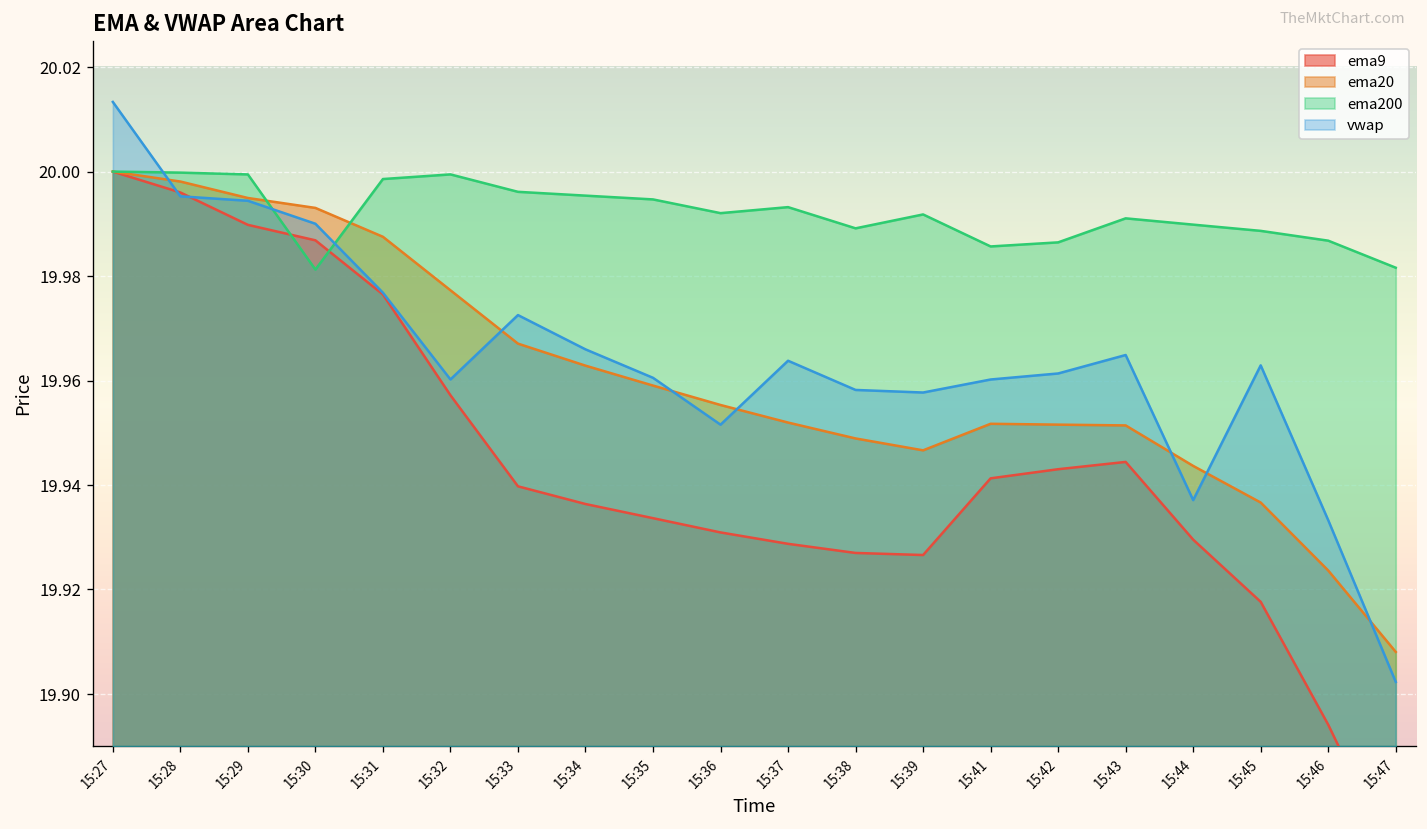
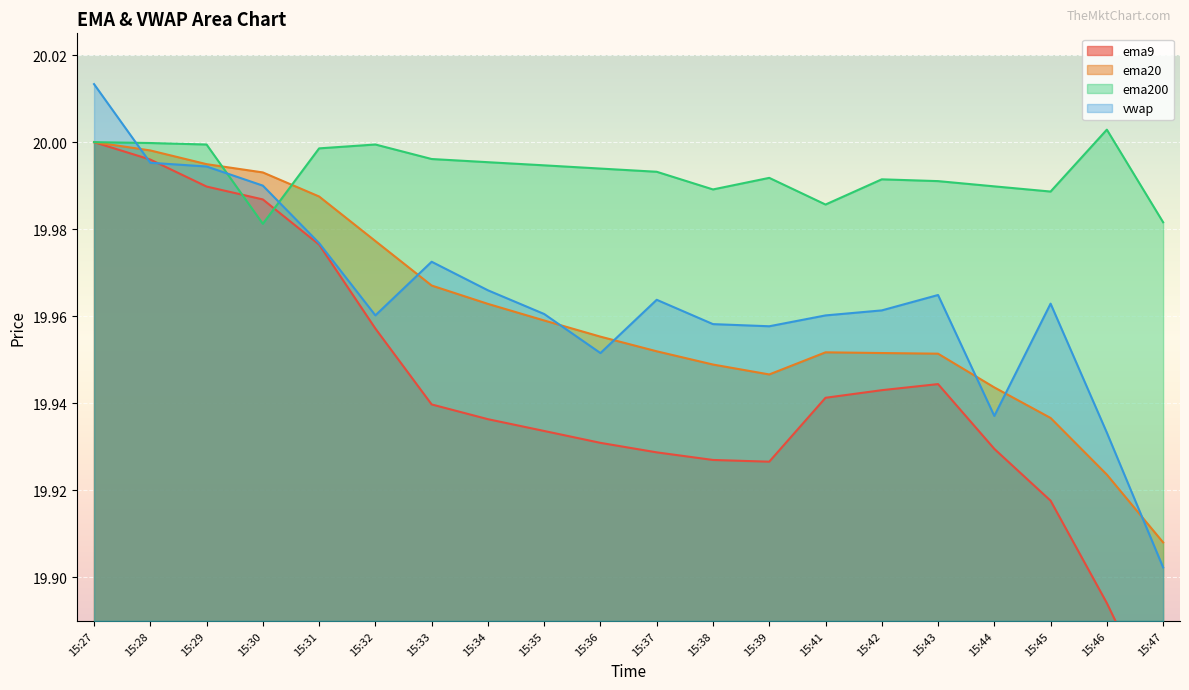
ema200, 15:36: 19.992 -> 19.994
ema200, 15:42: 19.986 -> 19.991
ema200, 15:46: 19.987 -> 20.003
